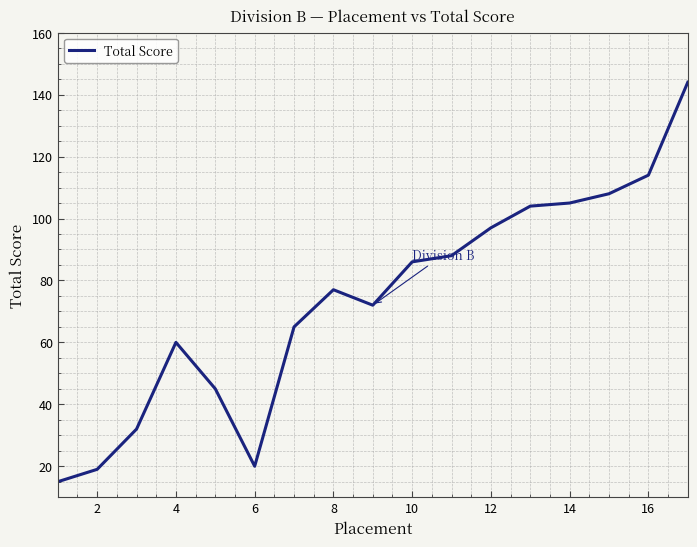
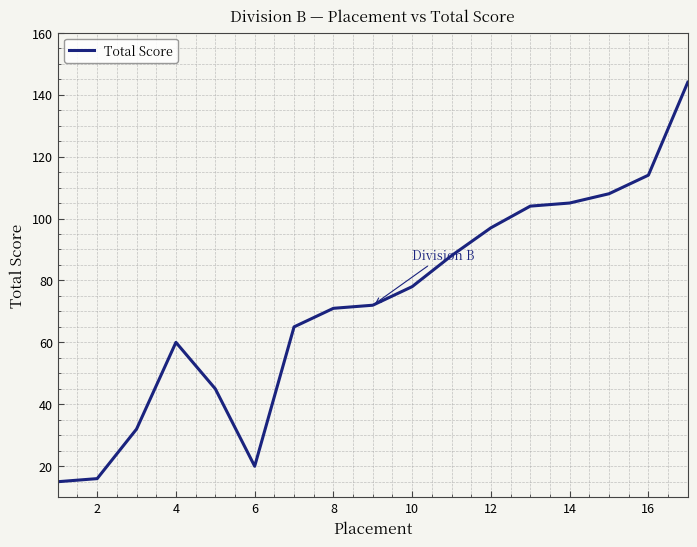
2: 19 -> 16
8: 77 -> 71
10: 86 -> 78
